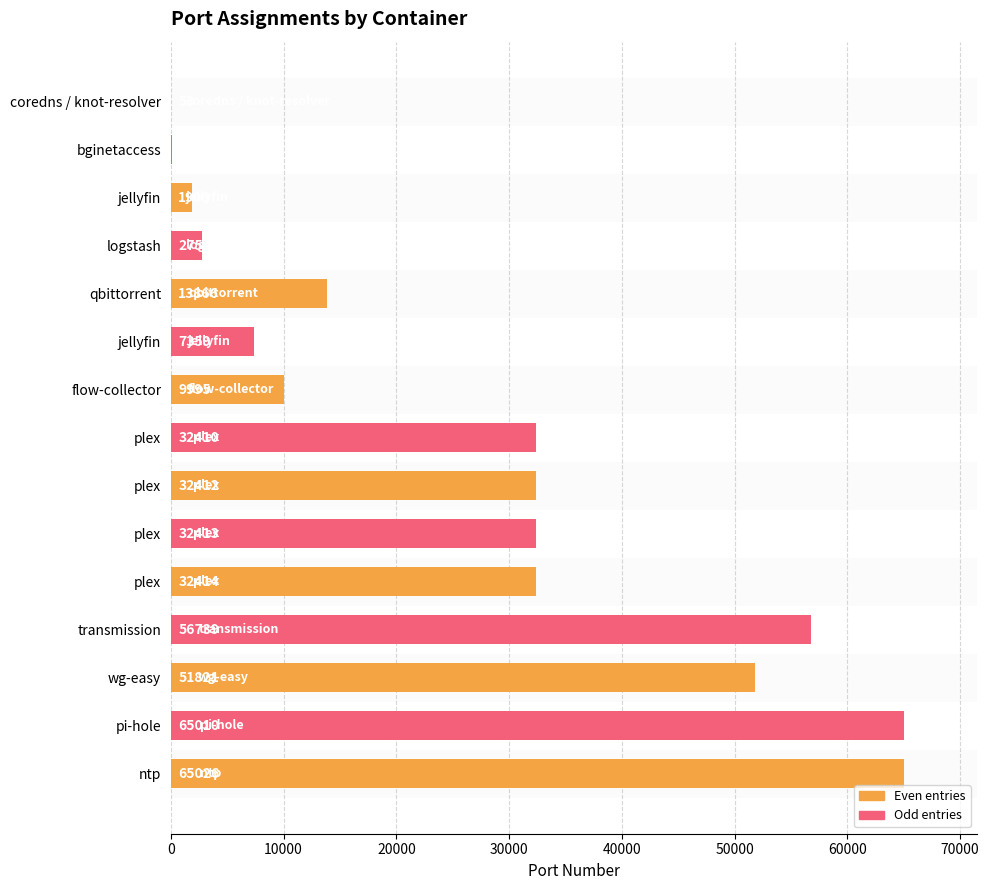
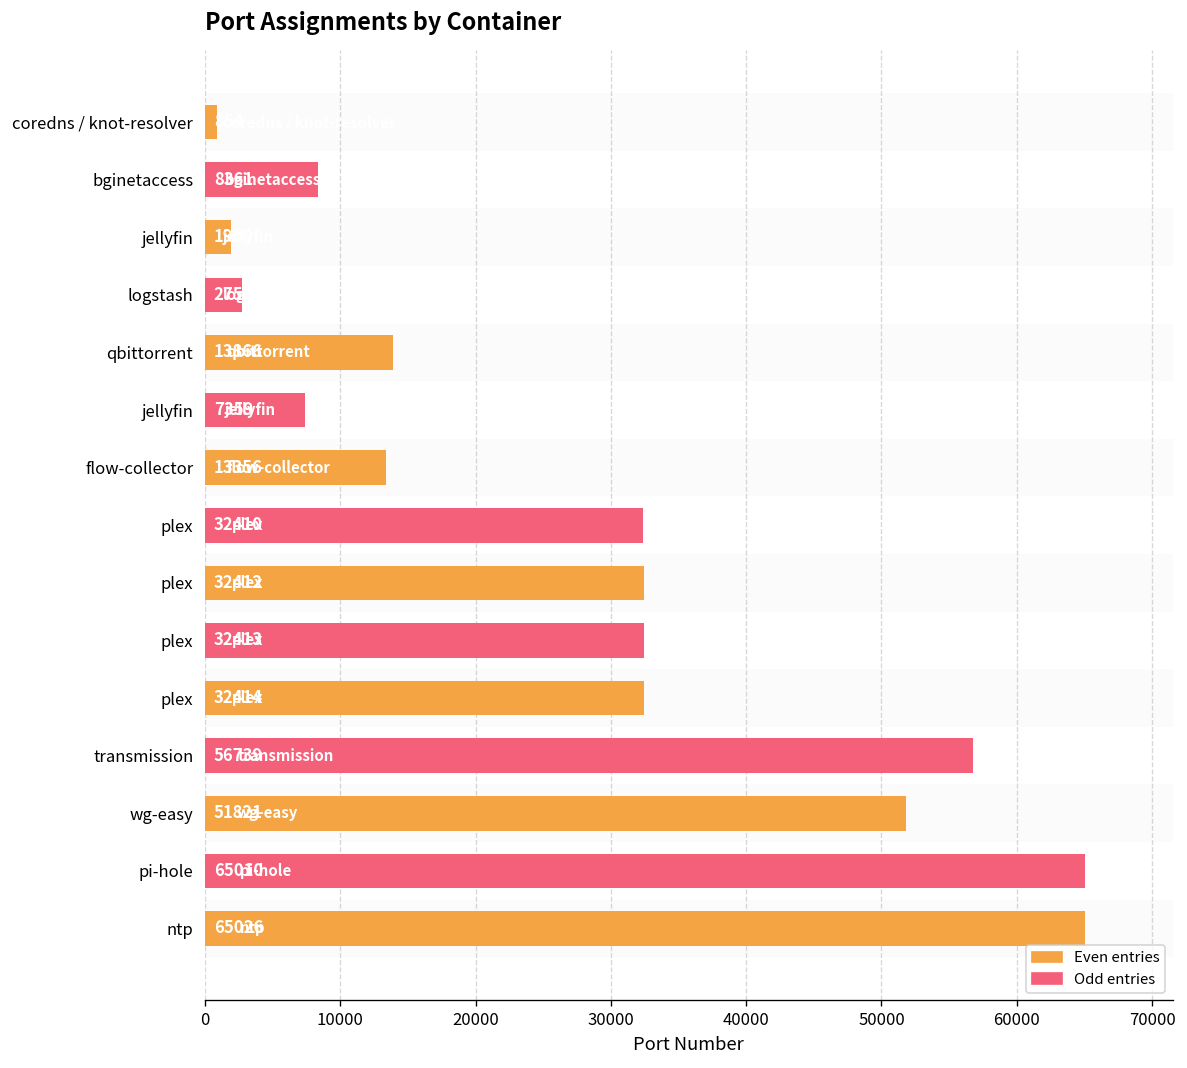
coredns / knot-resolver: 100 -> 900
bginetaccess: 100 -> 8400
flow-collector: 9995 -> 13356
